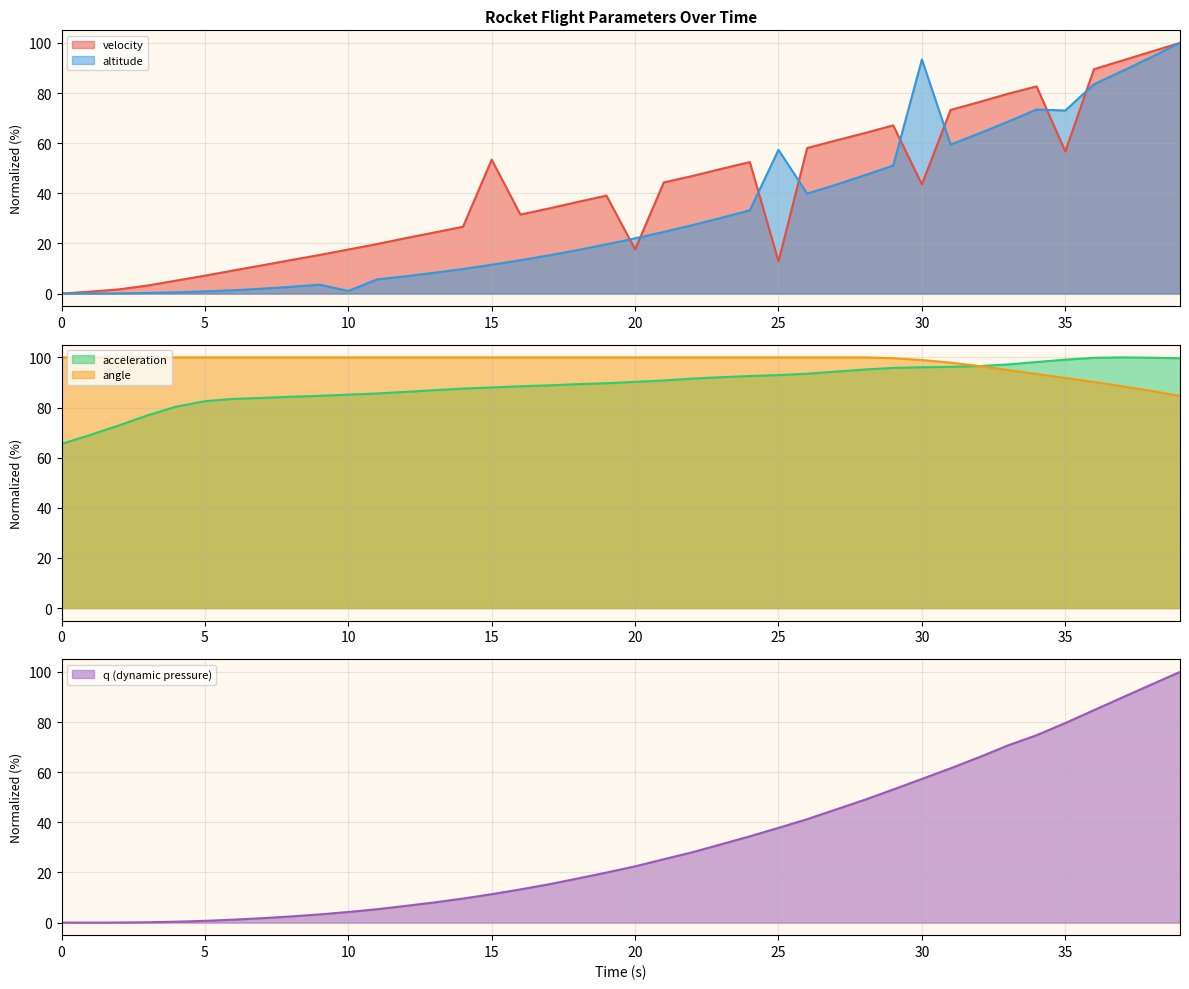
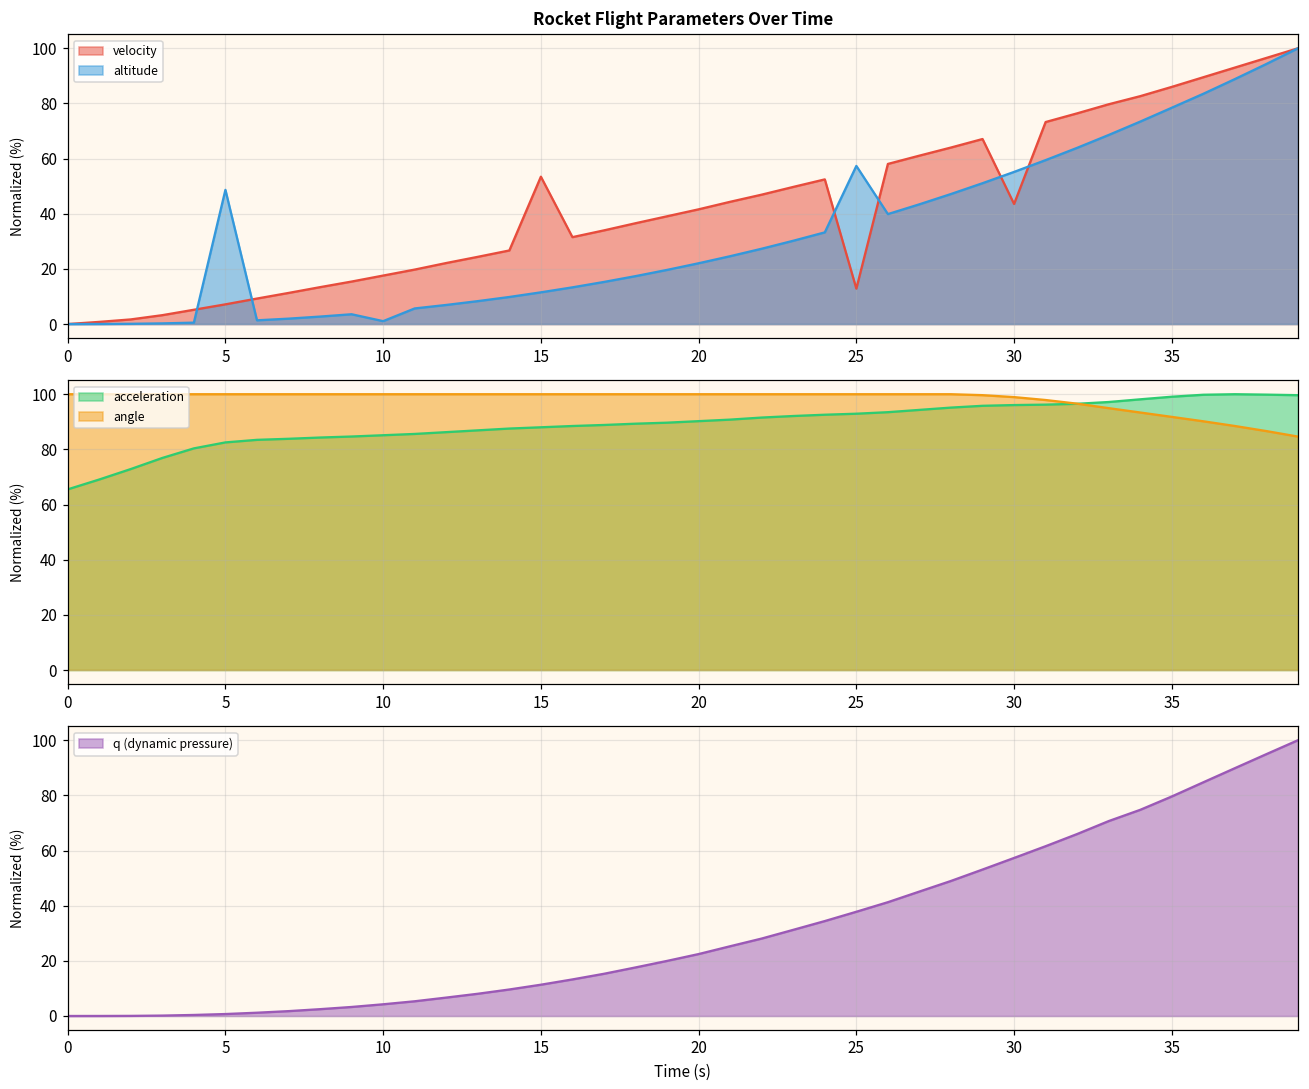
Rocket Flight Parameters Over Time, altitude, 5: 1 -> 49
Rocket Flight Parameters Over Time, velocity, 20: 18 -> 42
Rocket Flight Parameters Over Time, altitude, 30: 93 -> 55
Rocket Flight Parameters Over Time, velocity, 35: 57 -> 86
Rocket Flight Parameters Over Time, altitude, 35: 73 -> 78
